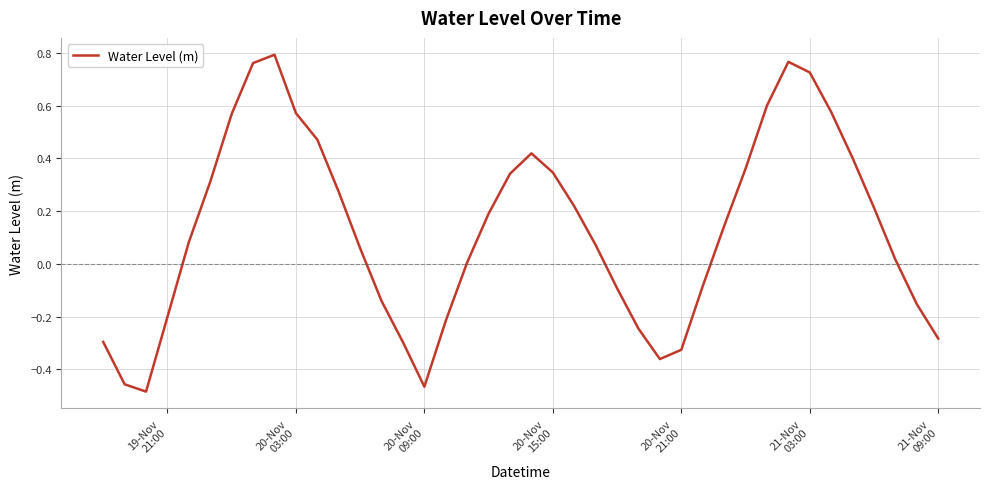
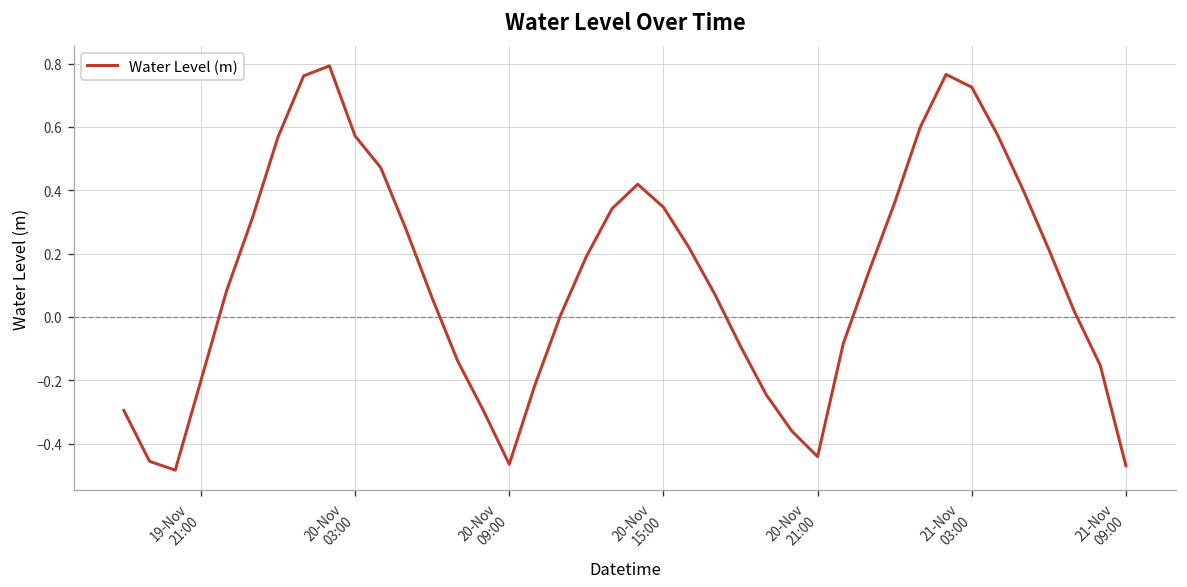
20-Nov 21:00: -0.33 -> -0.44
21-Nov 09:00: -0.28 -> -0.47
